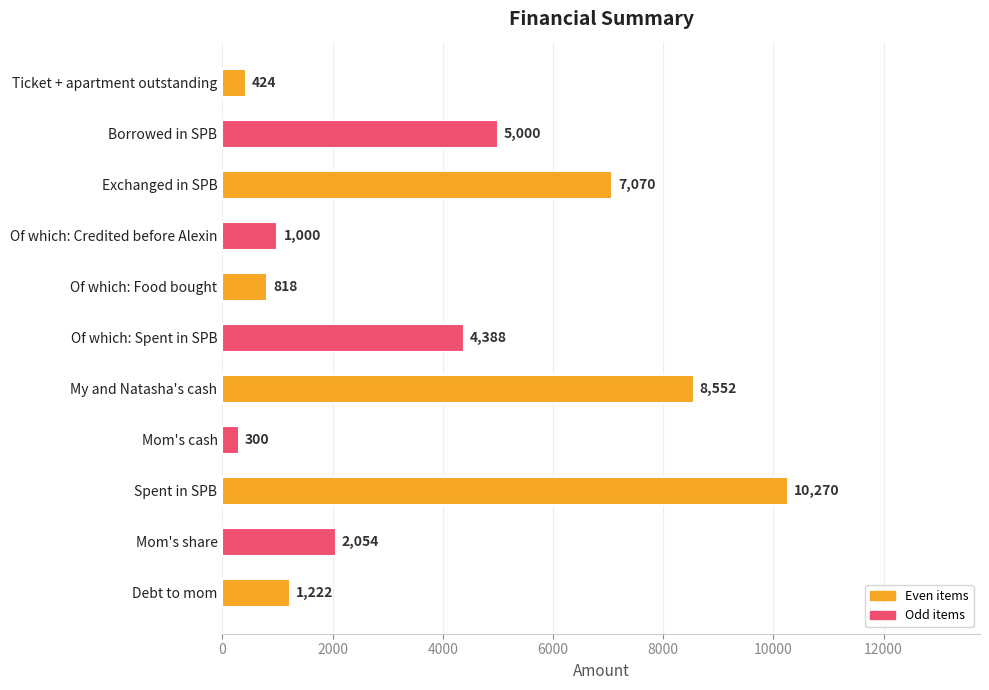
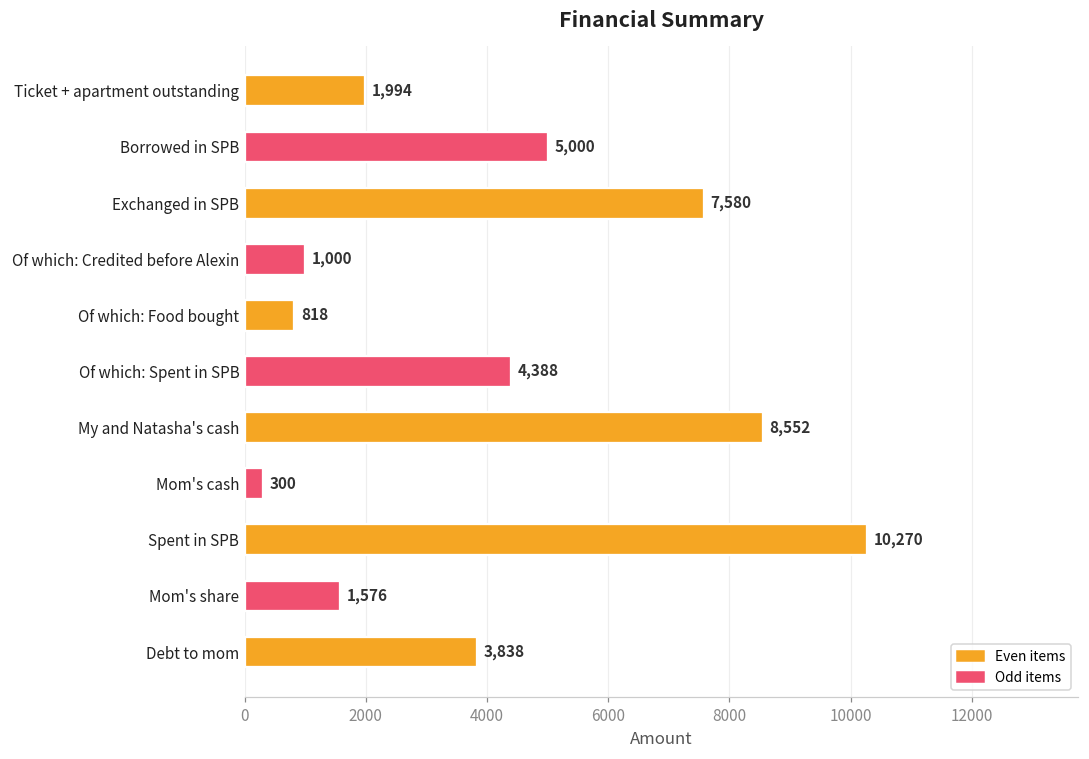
Ticket + apartment outstanding: 424 -> 1,994
Exchanged in SPB: 7,070 -> 7,580
Mom's share: 2,054 -> 1,576
Debt to mom: 1,222 -> 3,838
